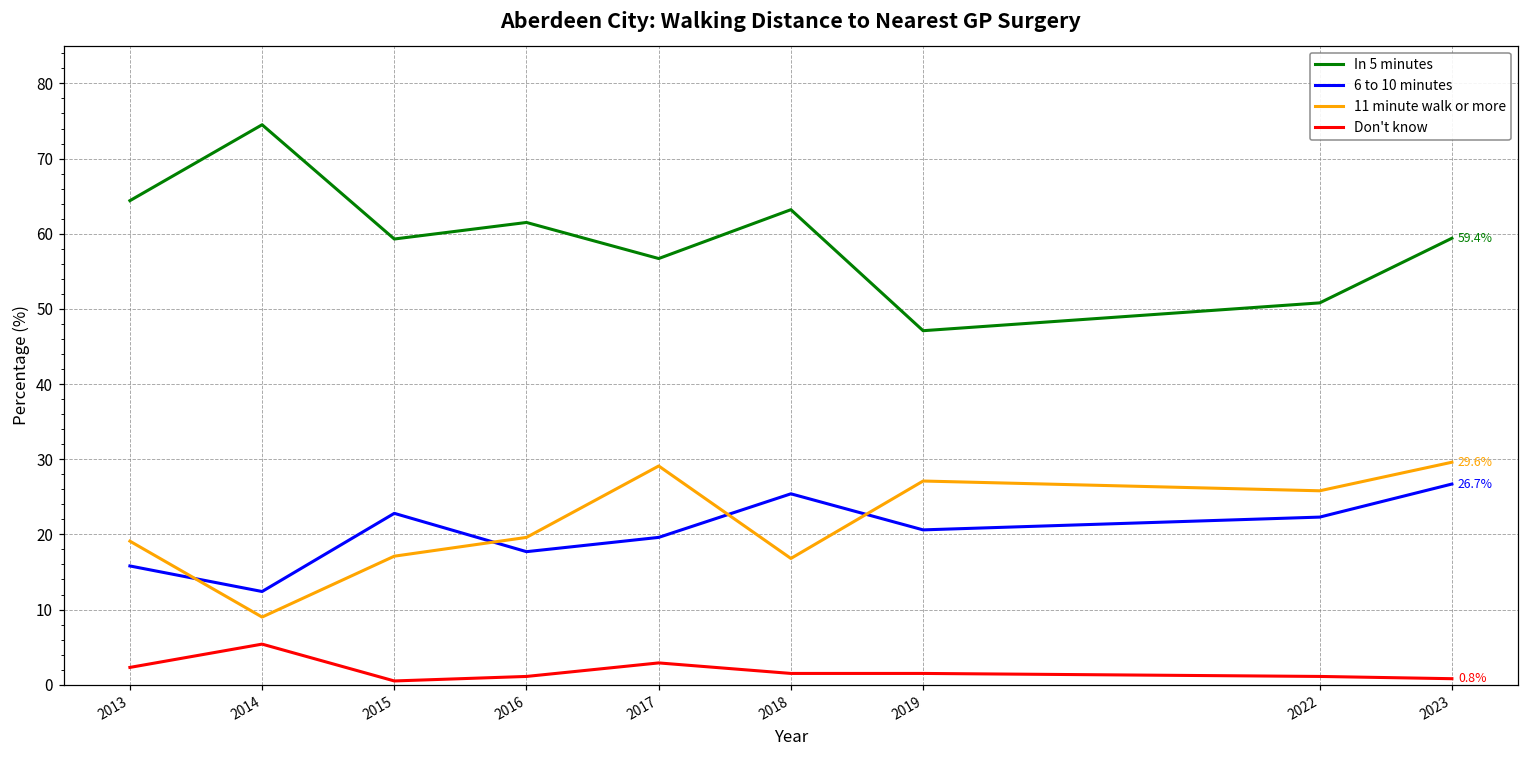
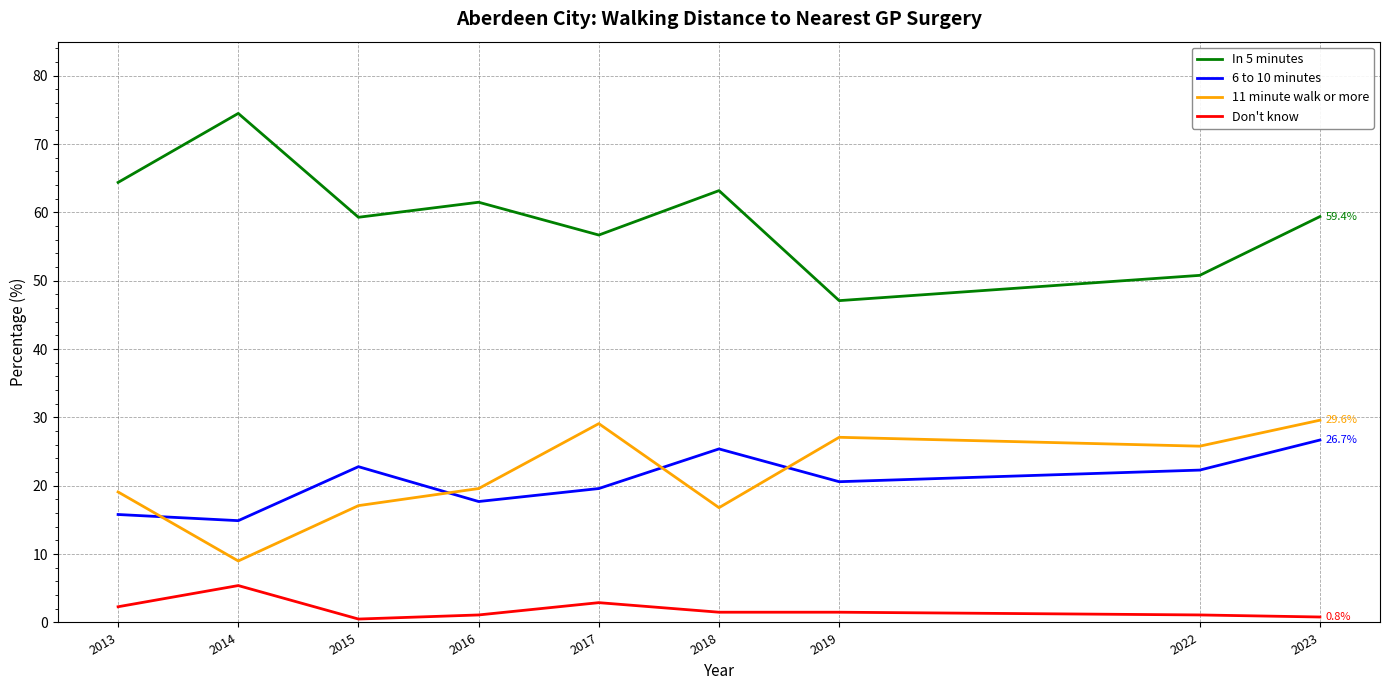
6 to 10 minutes, 2014: 12 -> 15
